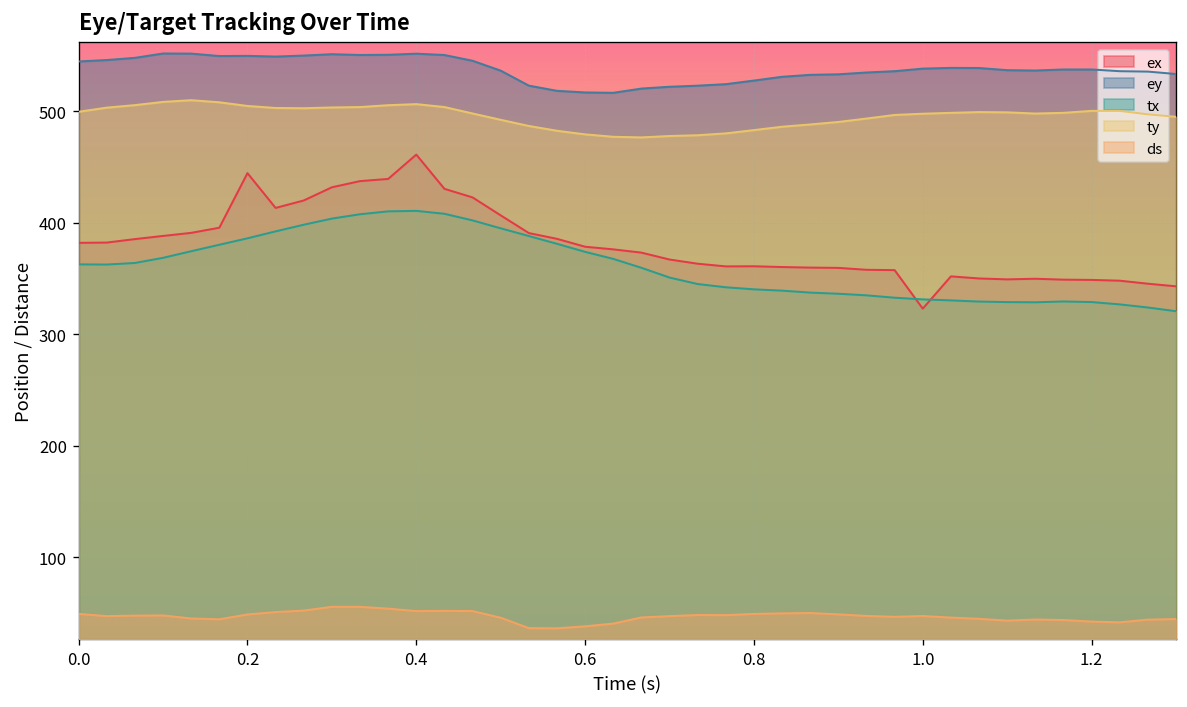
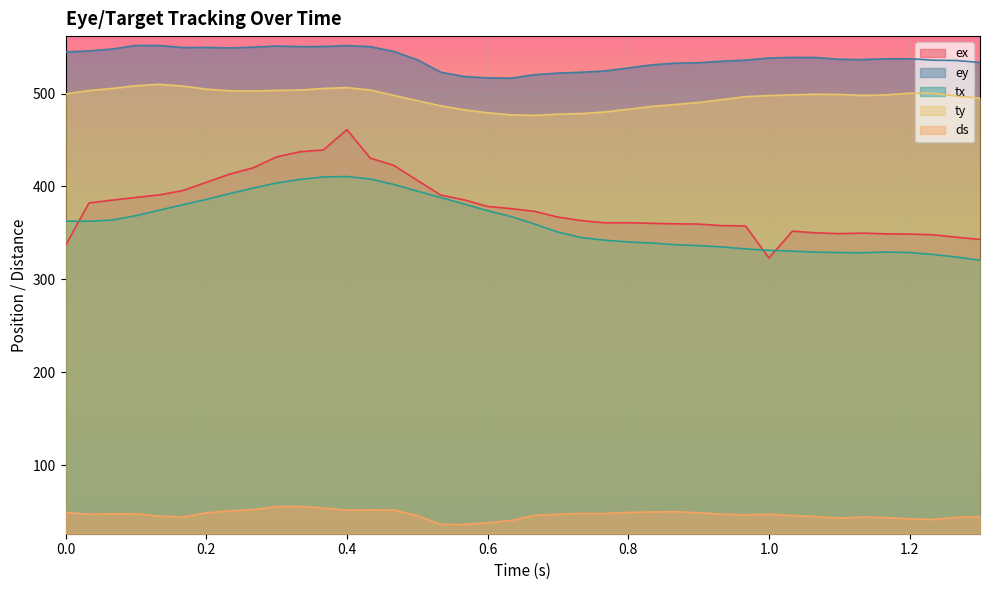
ex, 0.0: 380 -> 340
ex, 0.2: 440 -> 400
